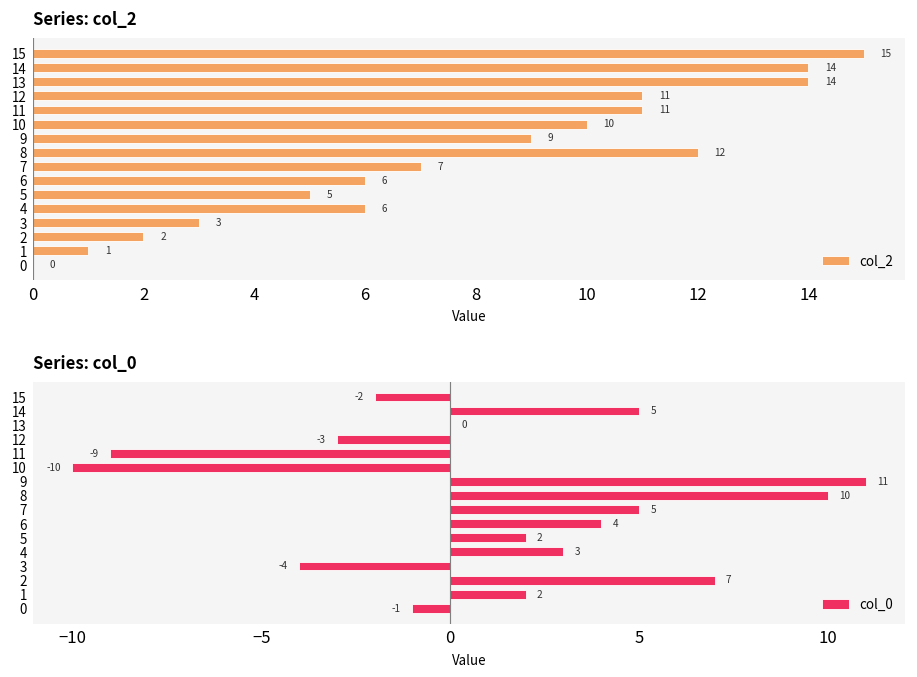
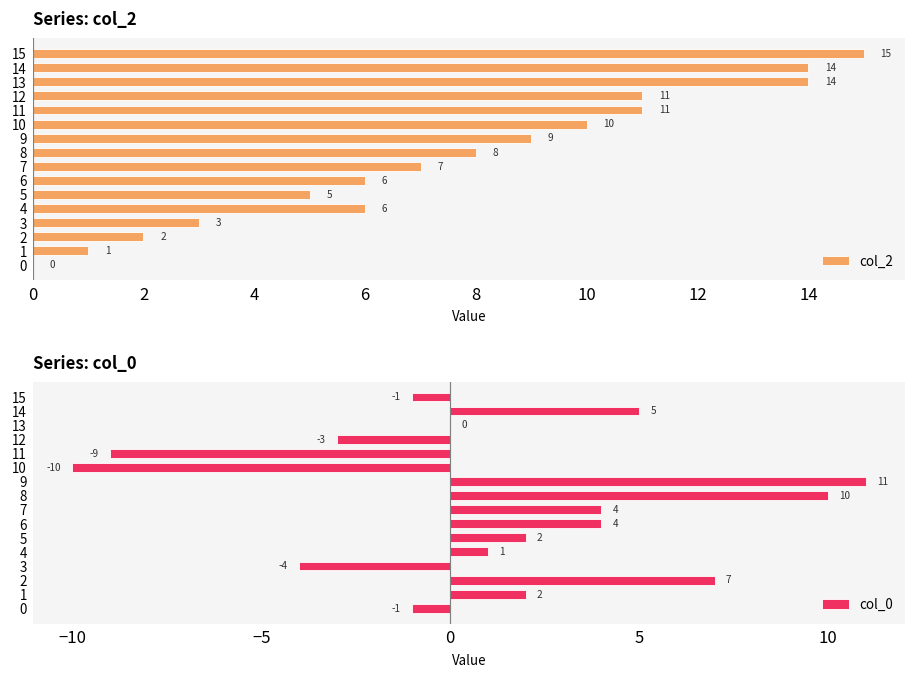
Series: col_2, 8: 12 -> 8
Series: col_0, 15: -2 -> -1
Series: col_0, 7: 5 -> 4
Series: col_0, 4: 3 -> 1
